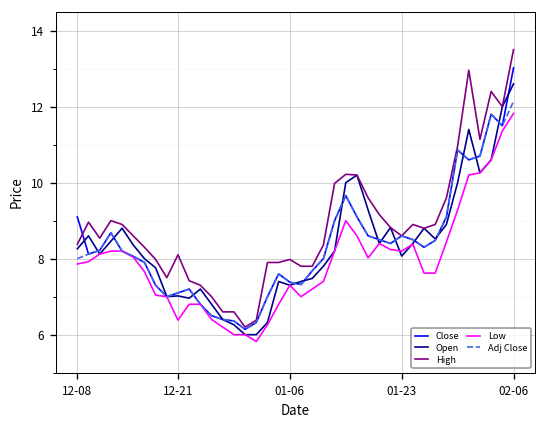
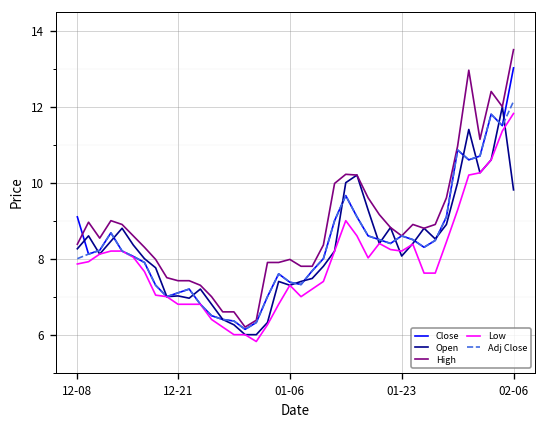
High, 12-21: 8.1 -> 7.4
Low, 12-21: 6.4 -> 6.8
Open, 02-06: 12.6 -> 9.8
